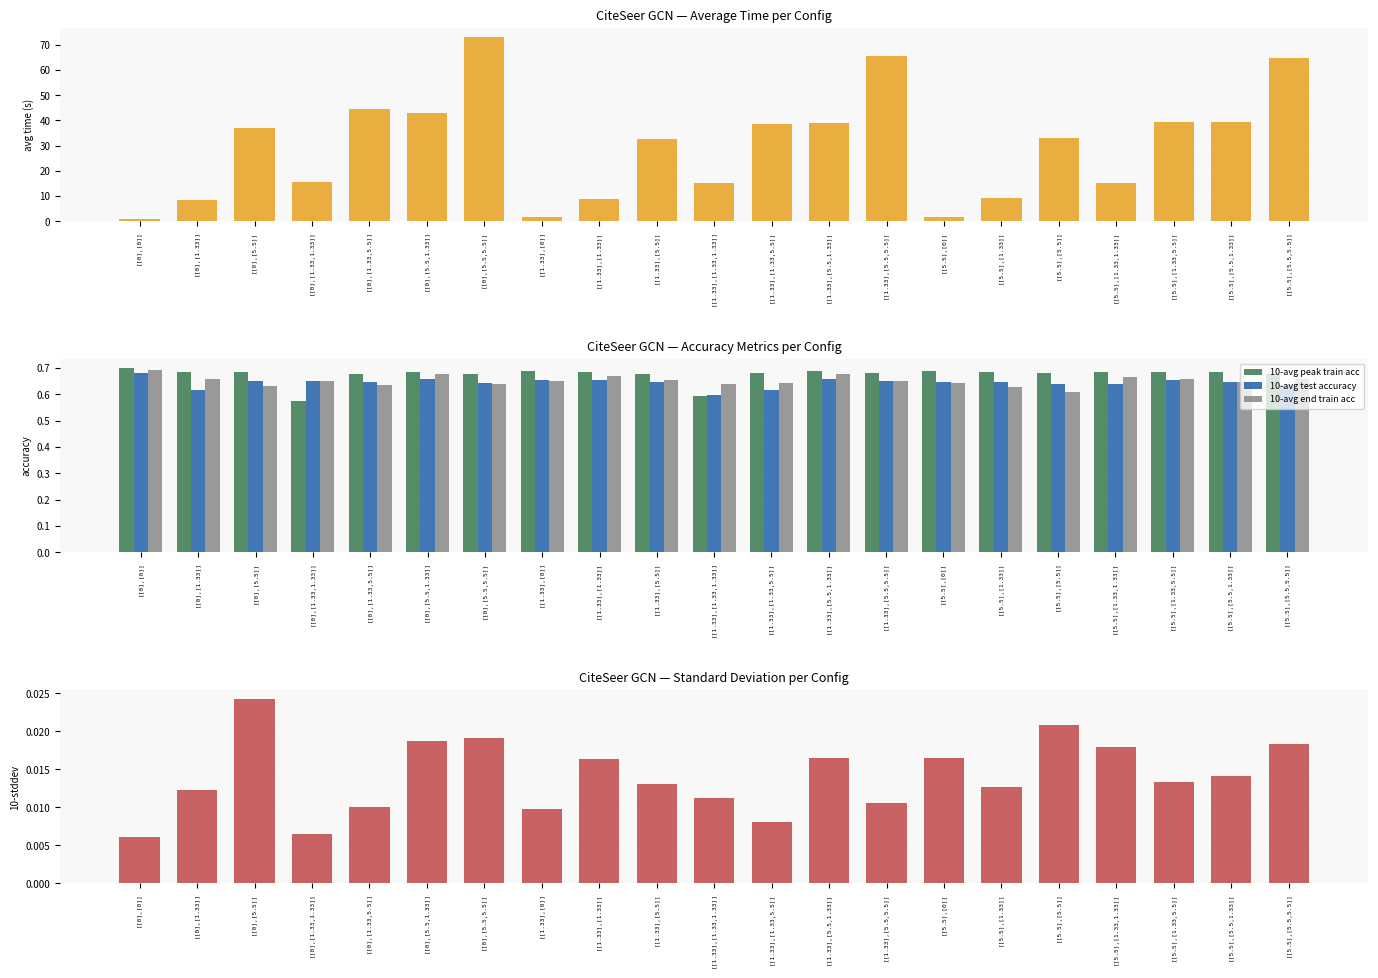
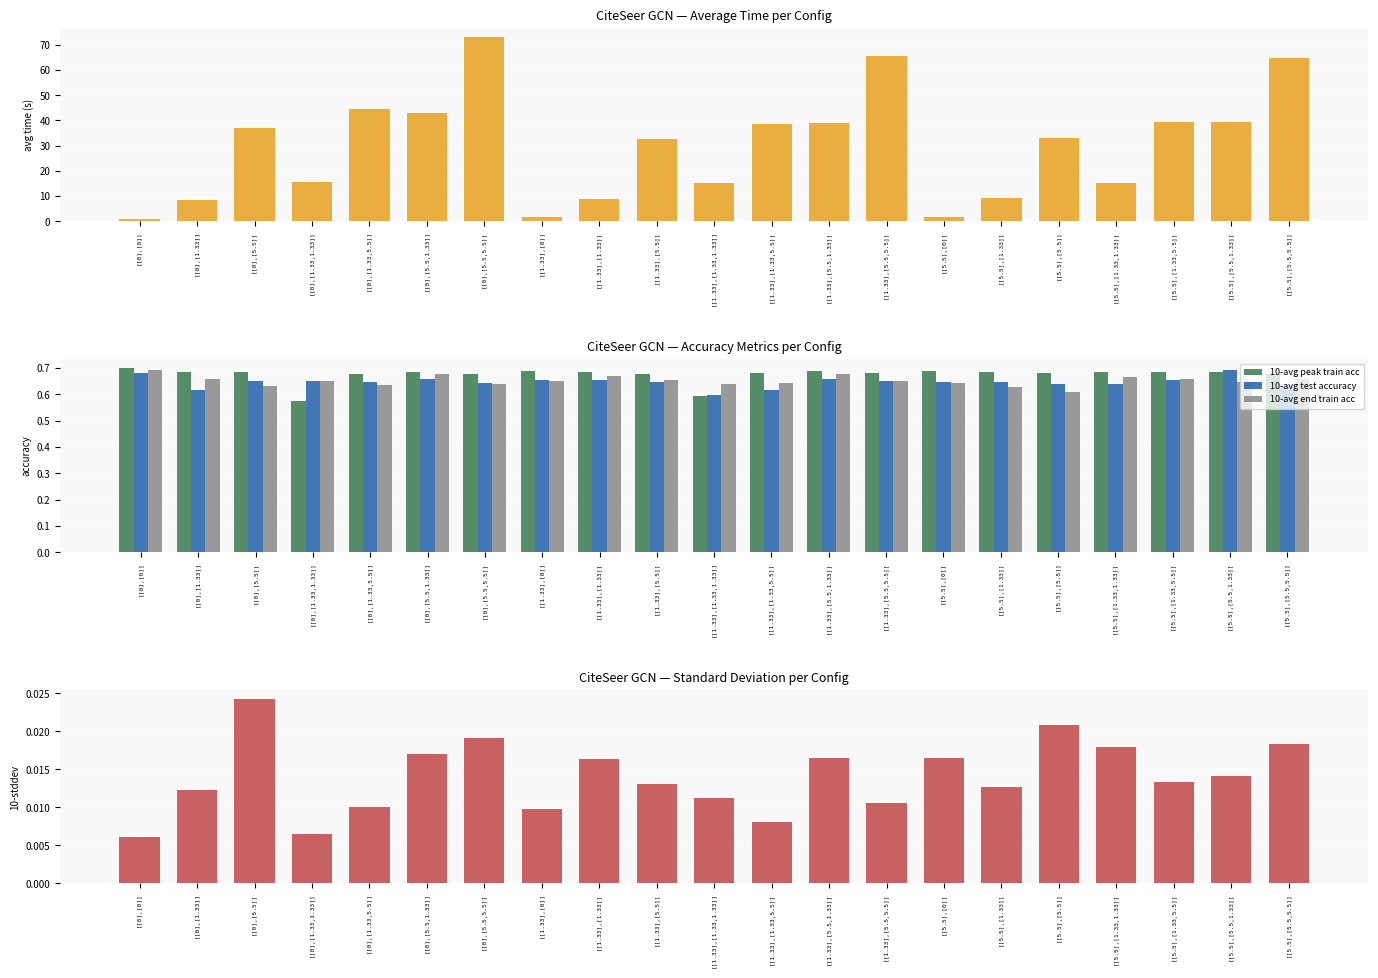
CiteSeer GCN — Accuracy Metrics per Config, 10-avg test accuracy, [[5.5],[5.5,1.33]]: 0.65 -> 0.69
CiteSeer GCN — Standard Deviation per Config, [[0],[5.5,1.33]]: 0.019 -> 0.017
